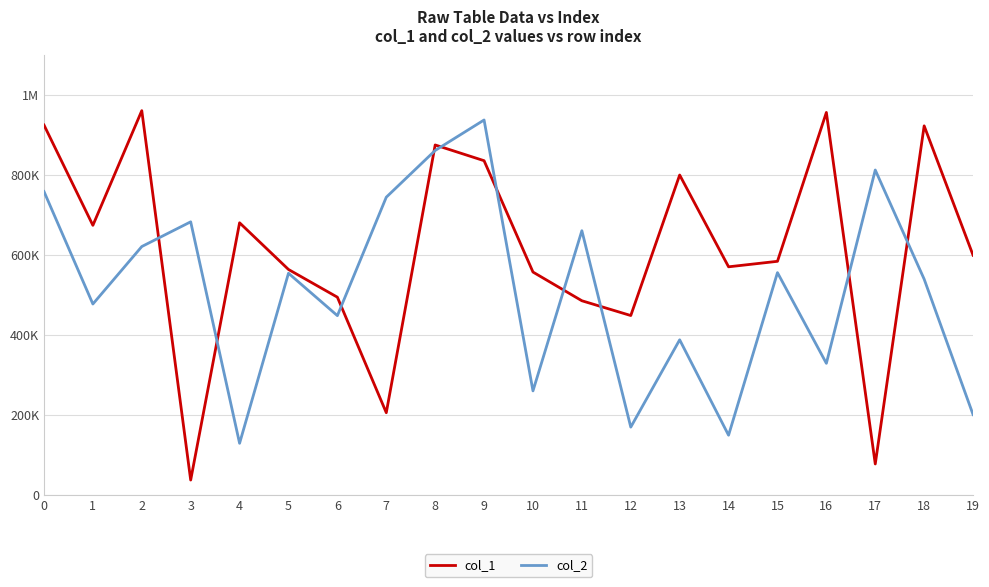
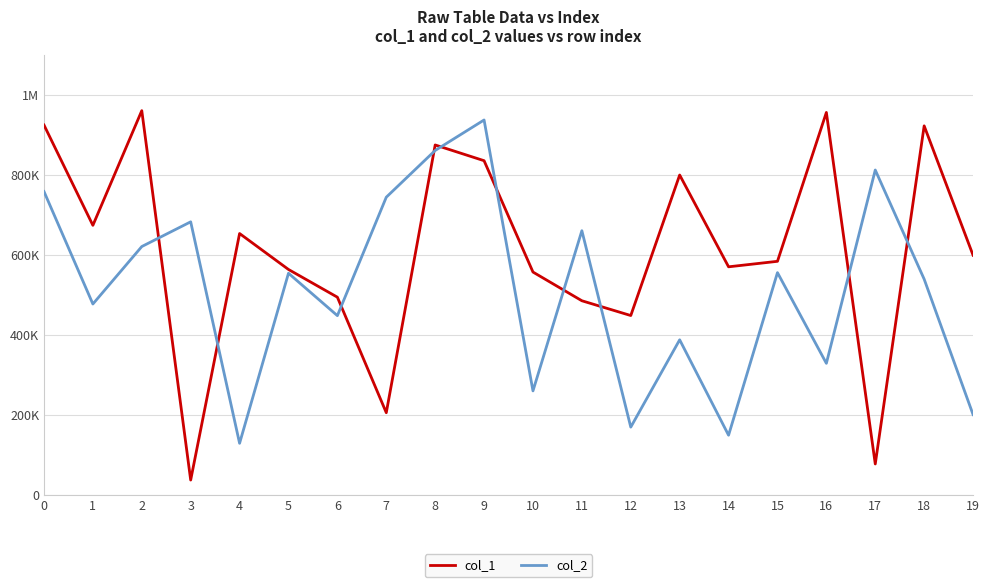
col_1, 4: 680000 -> 650000
